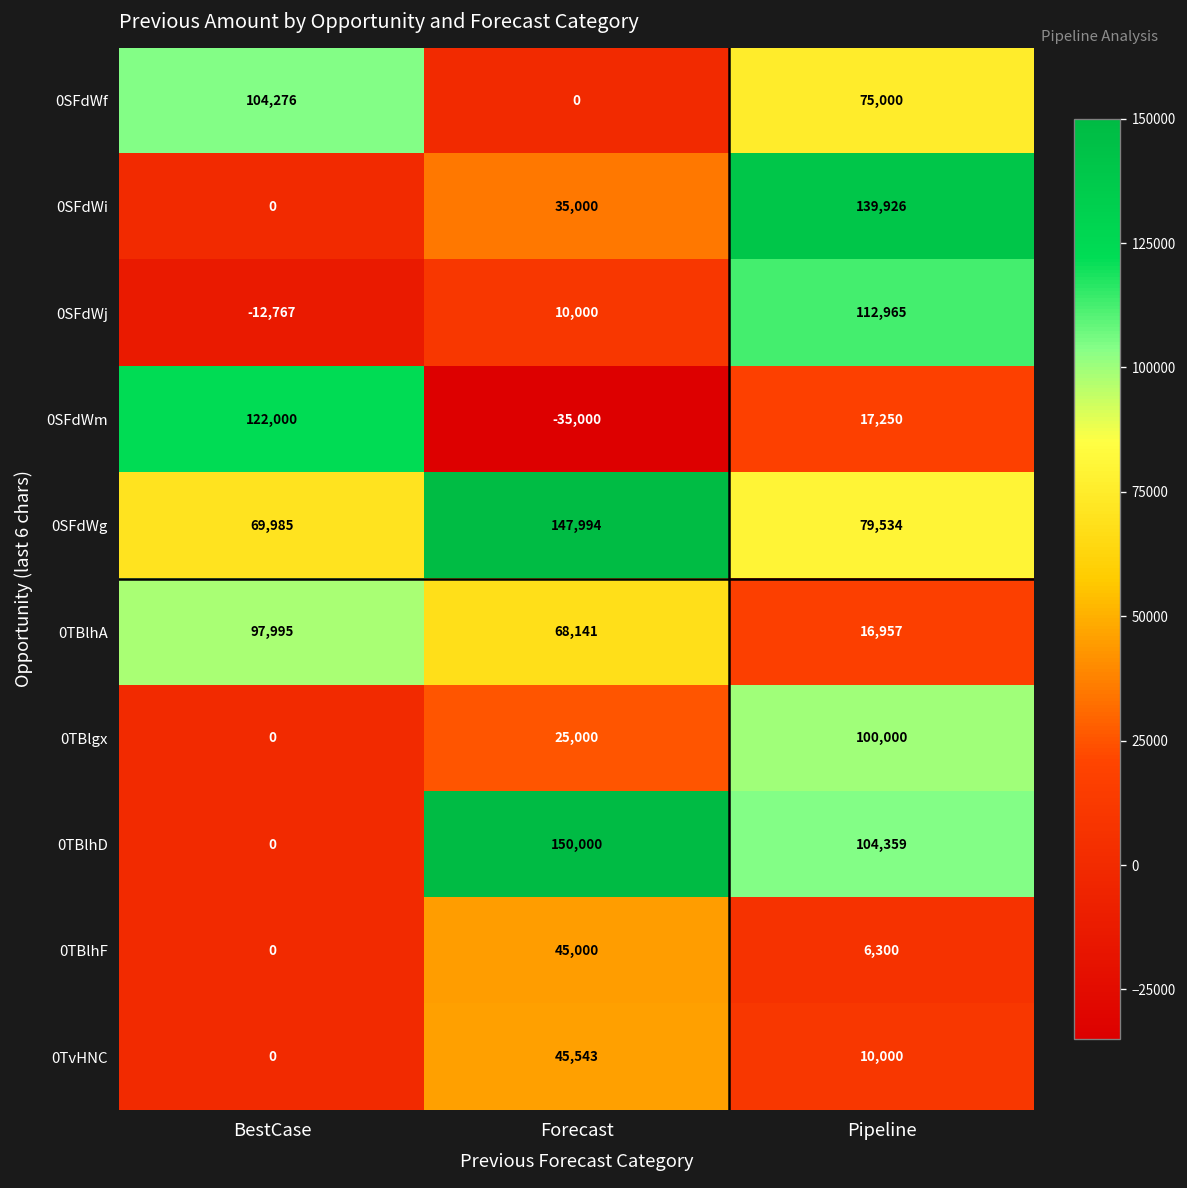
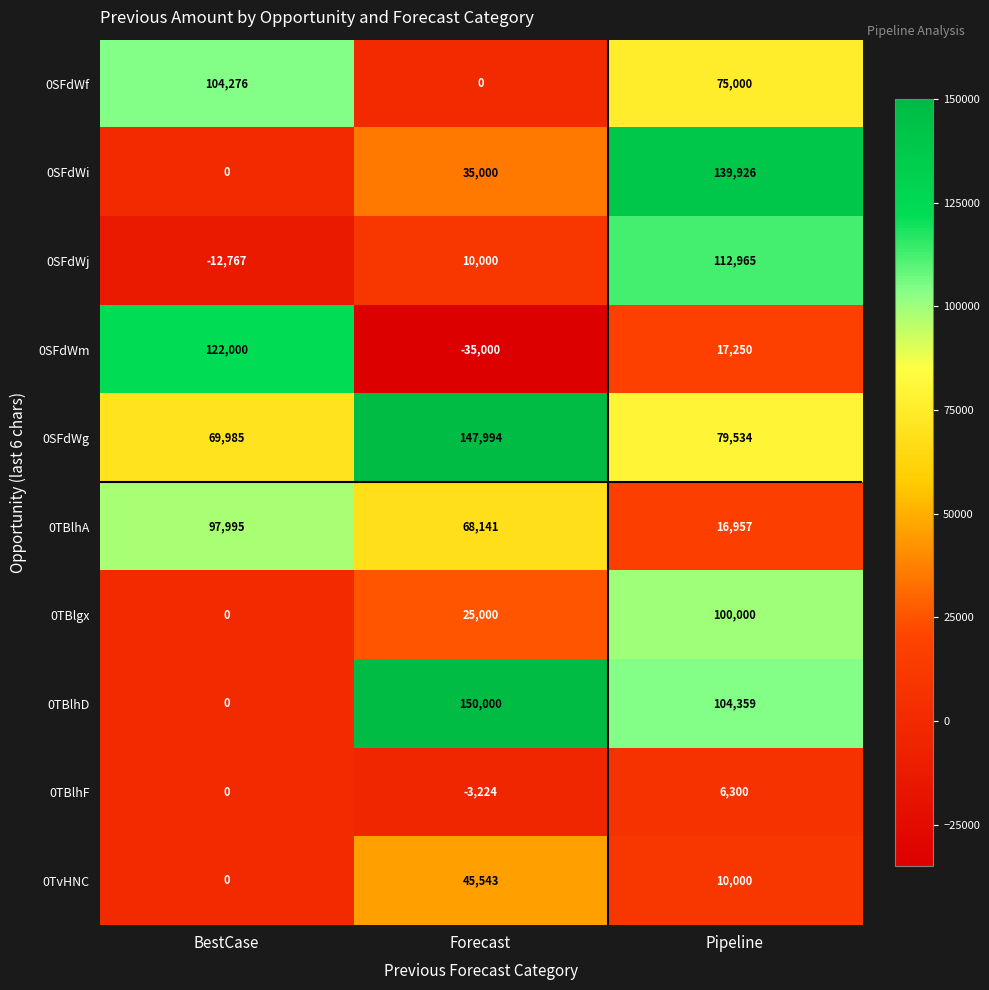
0TBlhF, Forecast: 45,000 -> -3,224
